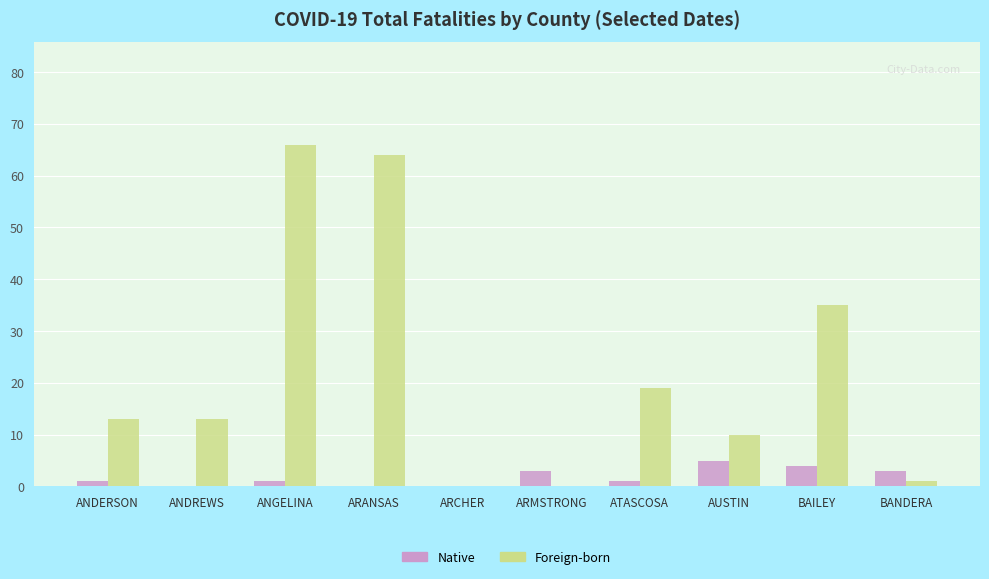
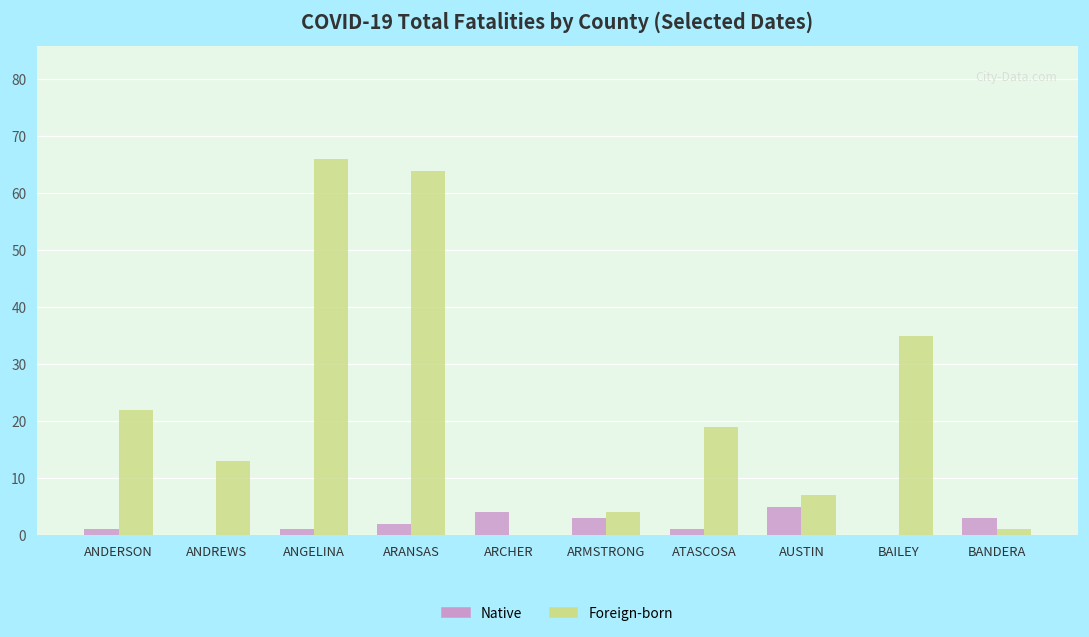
Foreign-born, ANDERSON: 13 -> 22
Native, ARANSAS: 0 -> 2
Native, ARCHER: 0 -> 4
Foreign-born, ARMSTRONG: 0 -> 4
Foreign-born, AUSTIN: 10 -> 7
Native, BAILEY: 4 -> 0
